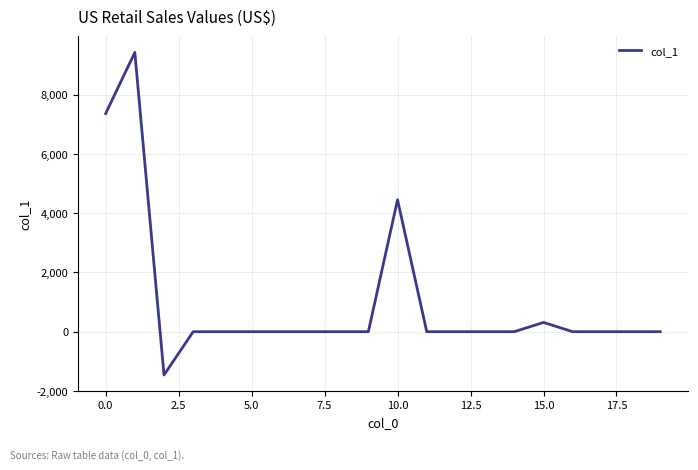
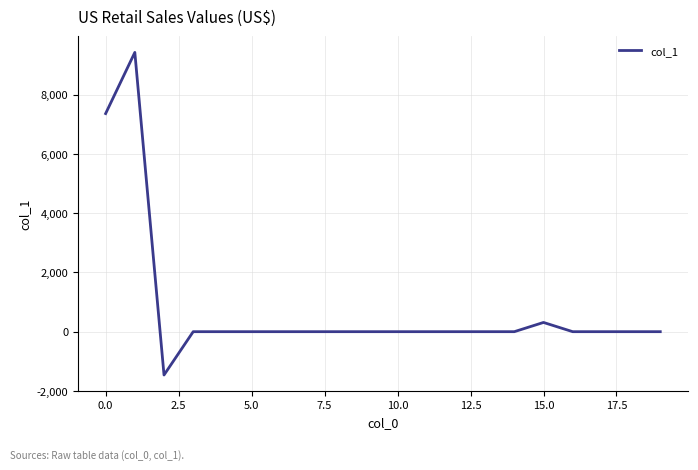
10.0: 4,500 -> 0
